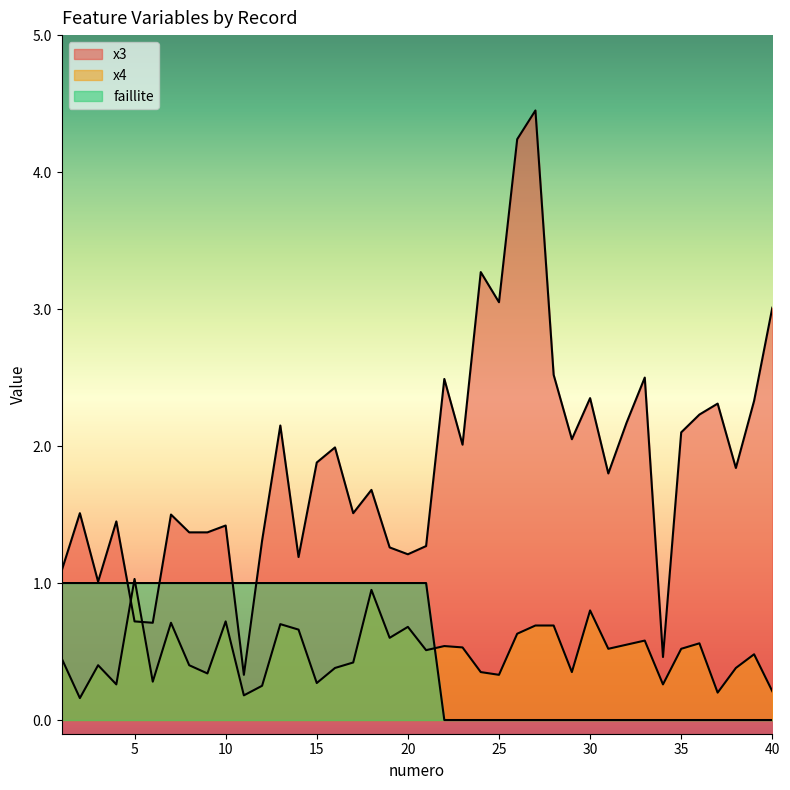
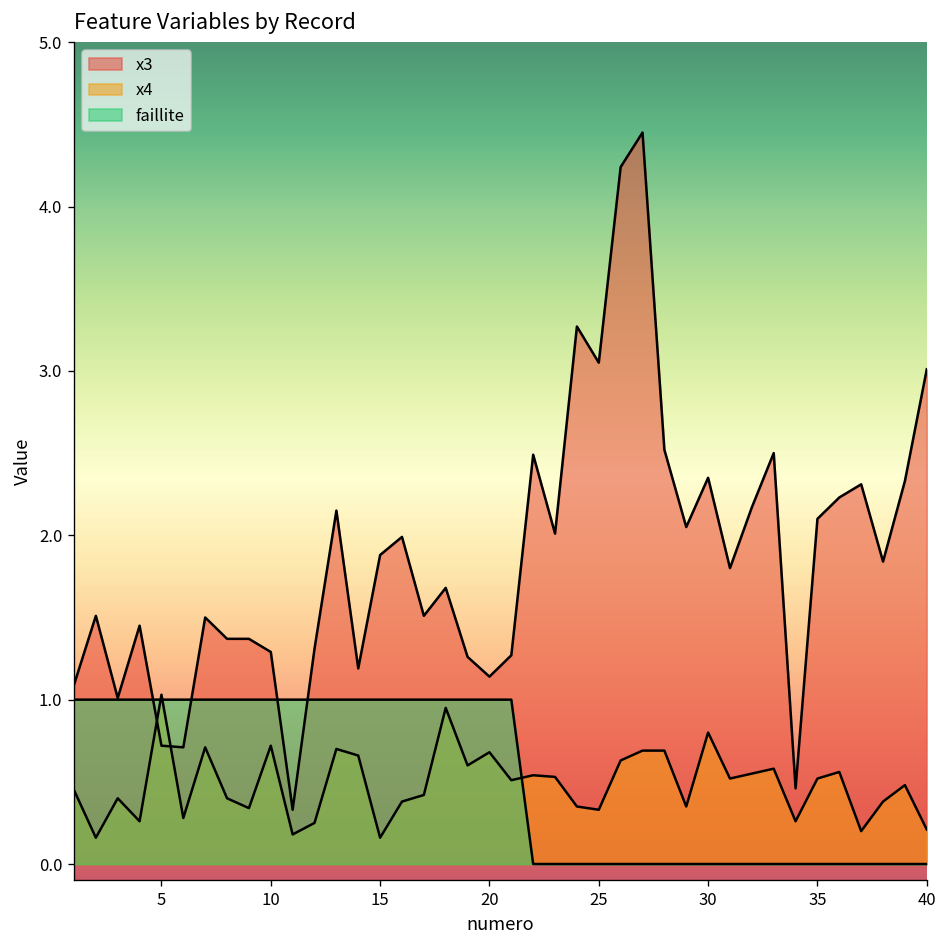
x3, 10: 1.42 -> 1.29
x4, 15: 0.27 -> 0.16
x3, 20: 1.21 -> 1.14
